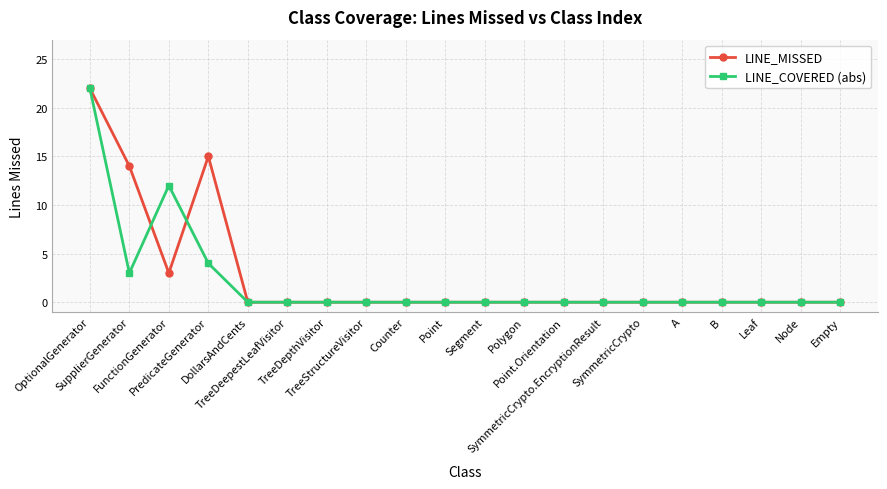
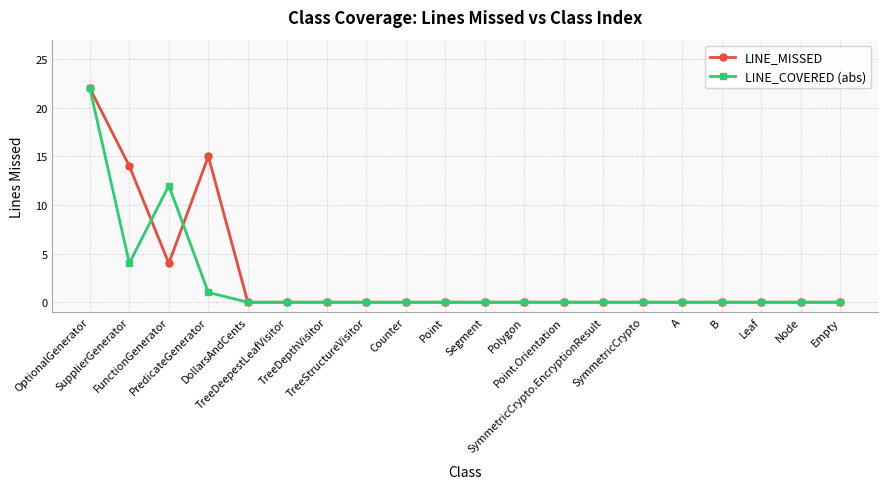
LINE_COVERED (abs), SupplierGenerator: 3 -> 4
LINE_MISSED, FunctionGenerator: 3 -> 4
LINE_COVERED (abs), PredicateGenerator: 4 -> 1
